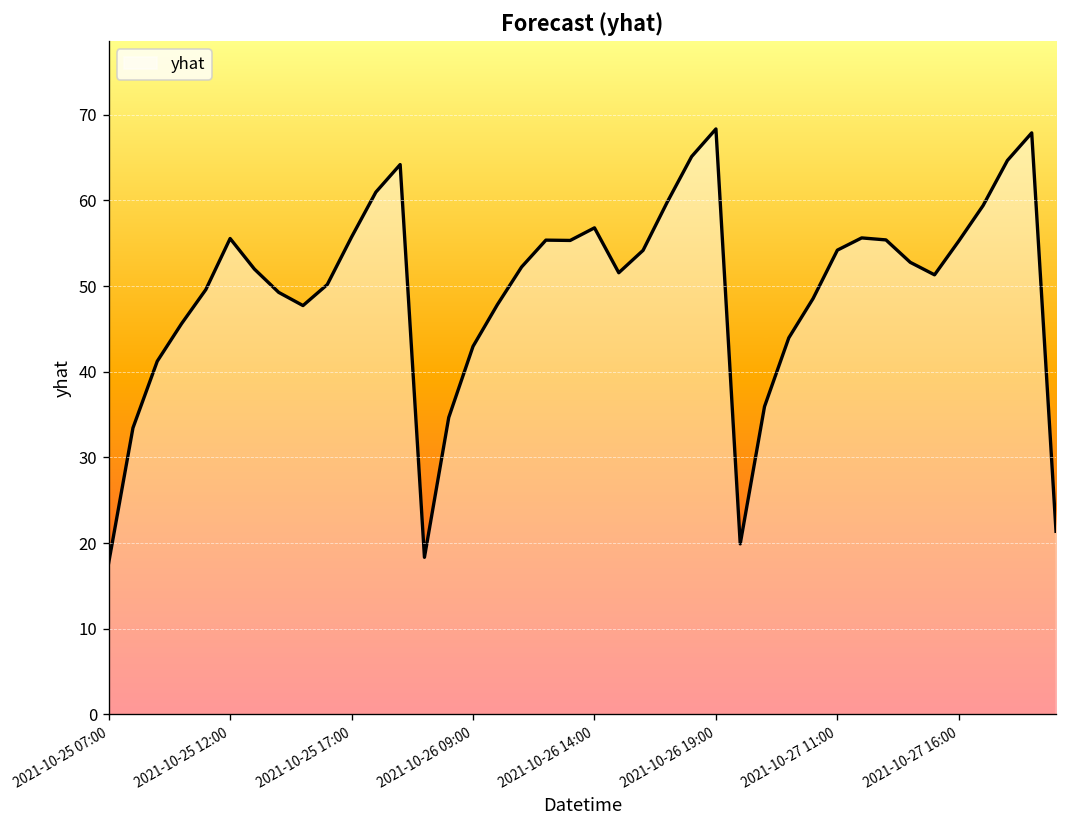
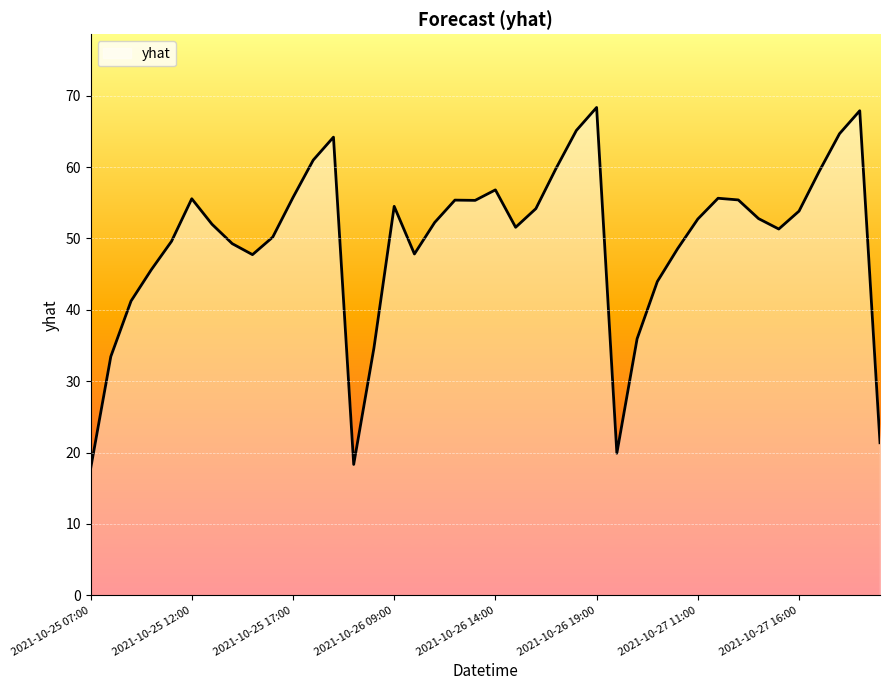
2021-10-26 09:00: 43 -> 54
2021-10-27 11:00: 54 -> 53
2021-10-27 16:00: 55 -> 54
